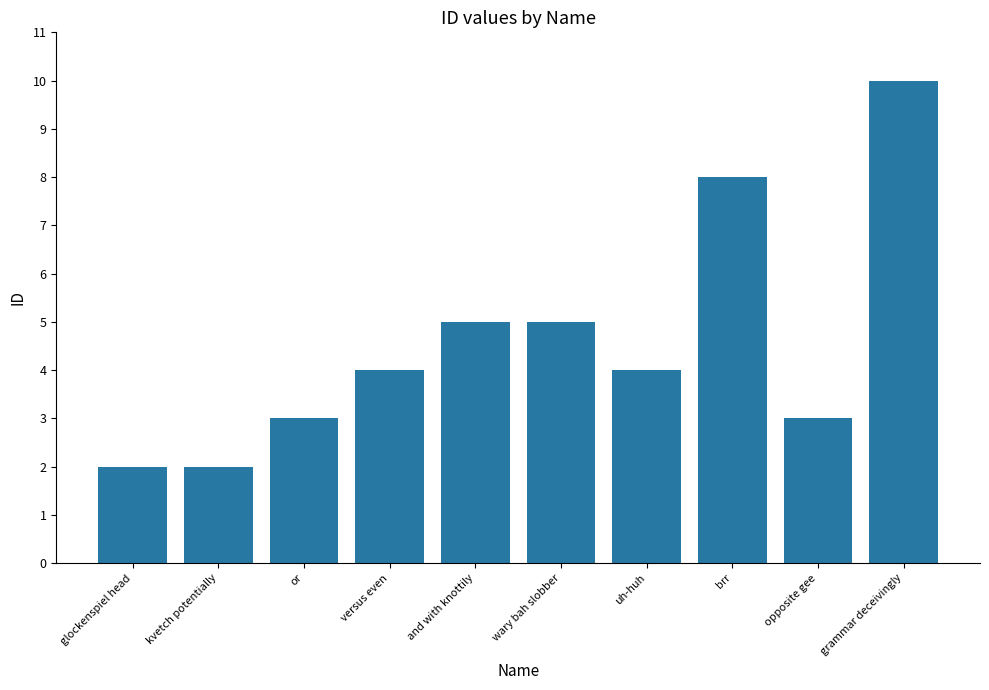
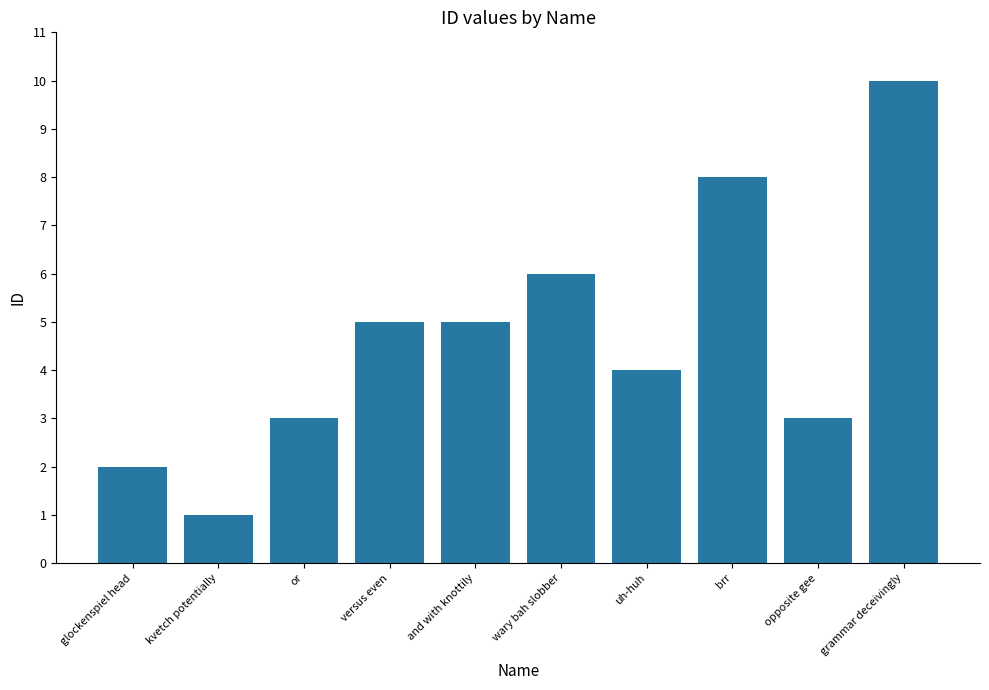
kvetch potentially: 2 -> 1
versus even: 4 -> 5
wary bah slobber: 5 -> 6
